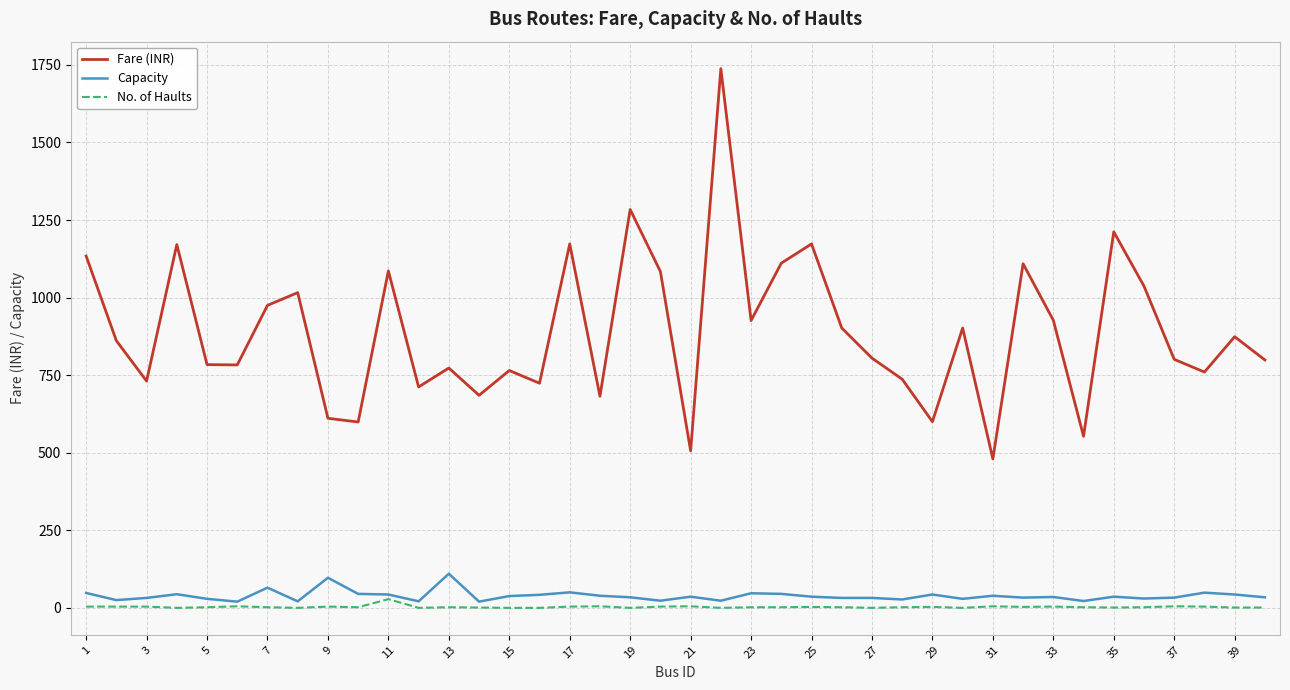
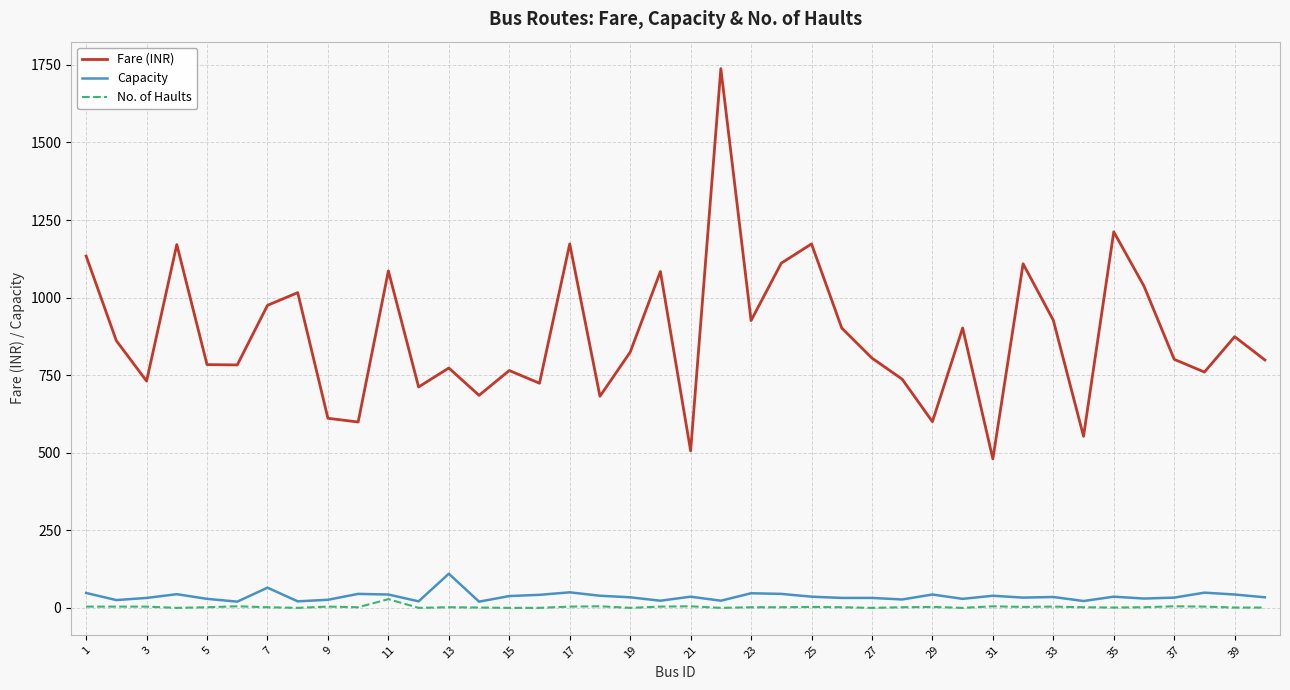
Capacity, 9: 100 -> 30
Fare (INR), 19: 1280 -> 820
